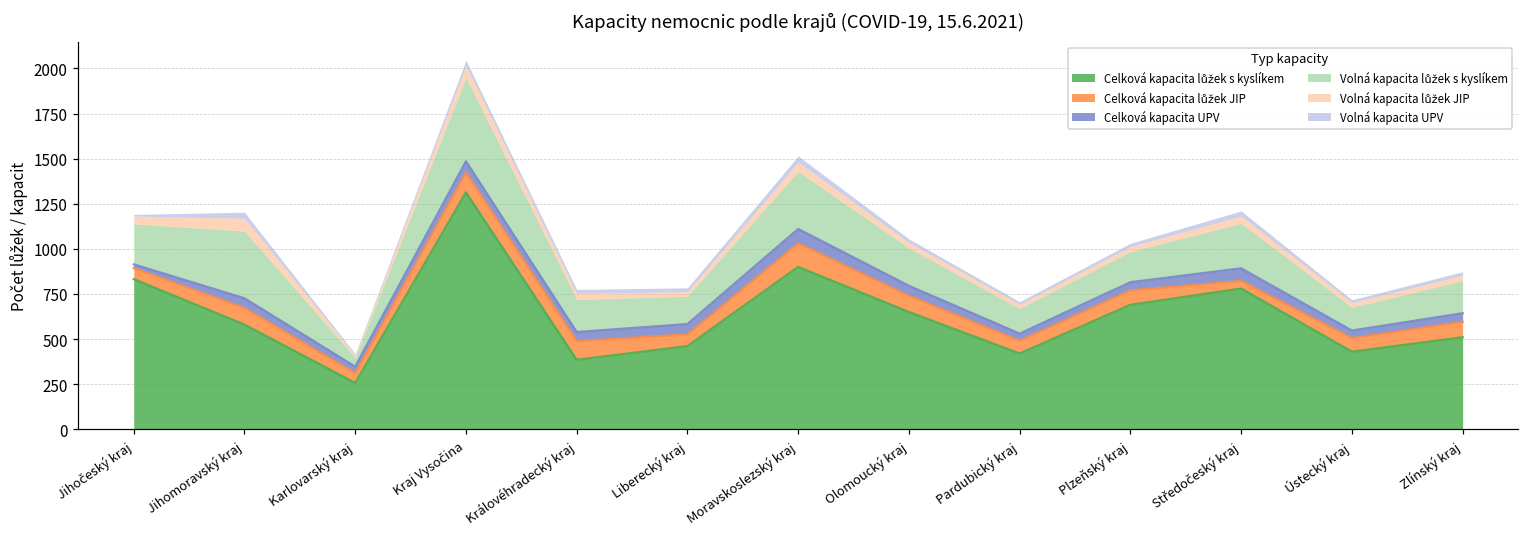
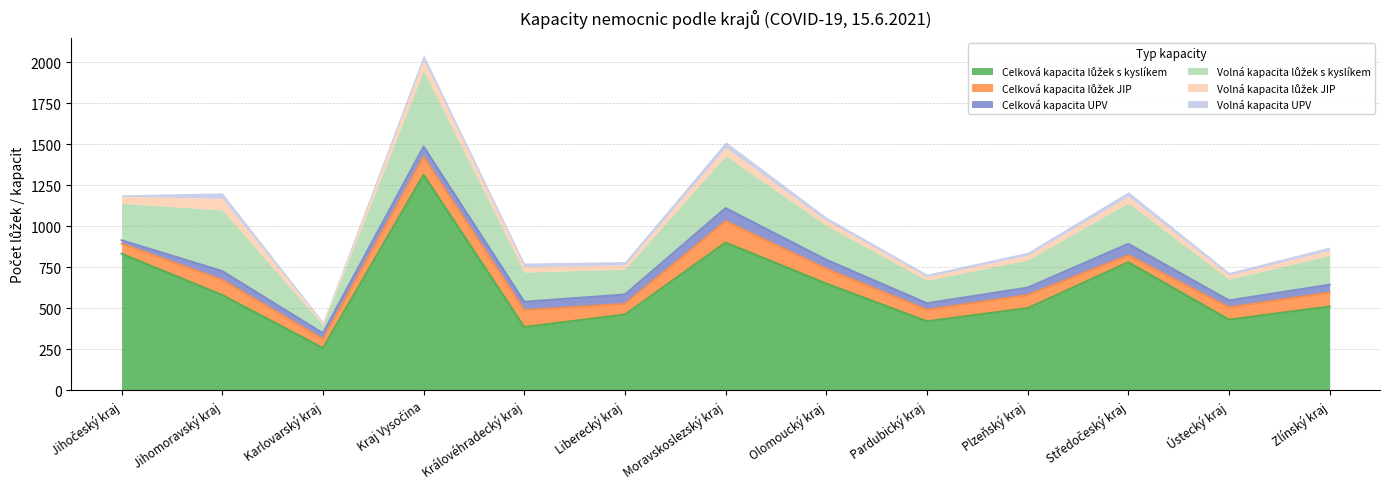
Celková kapacita lůžek s kyslíkem, Plzeňský kraj: 690 -> 500
